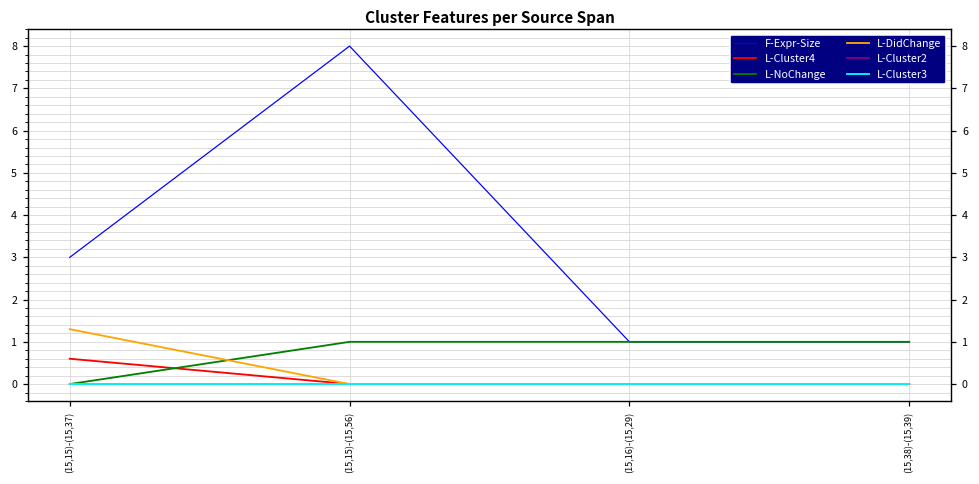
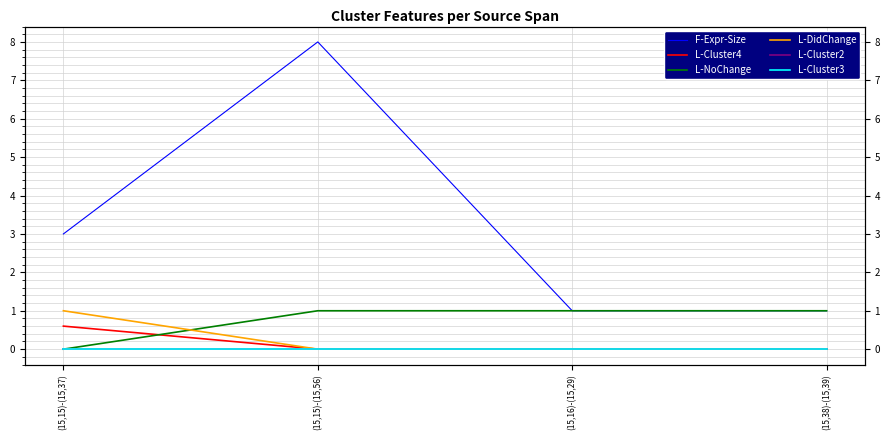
L-DidChange, (15,15)-(15,37): 1.3 -> 1.0
